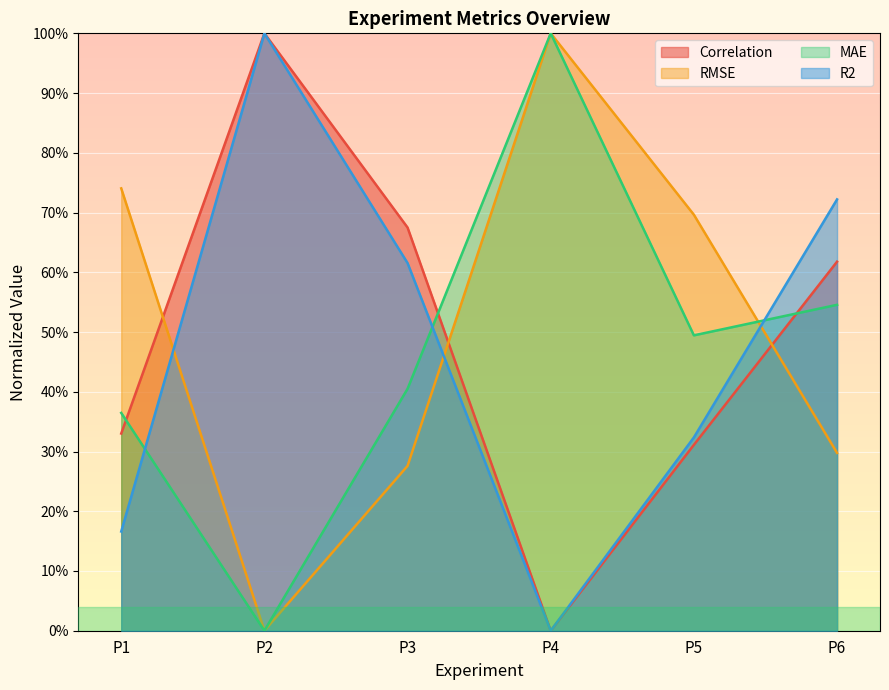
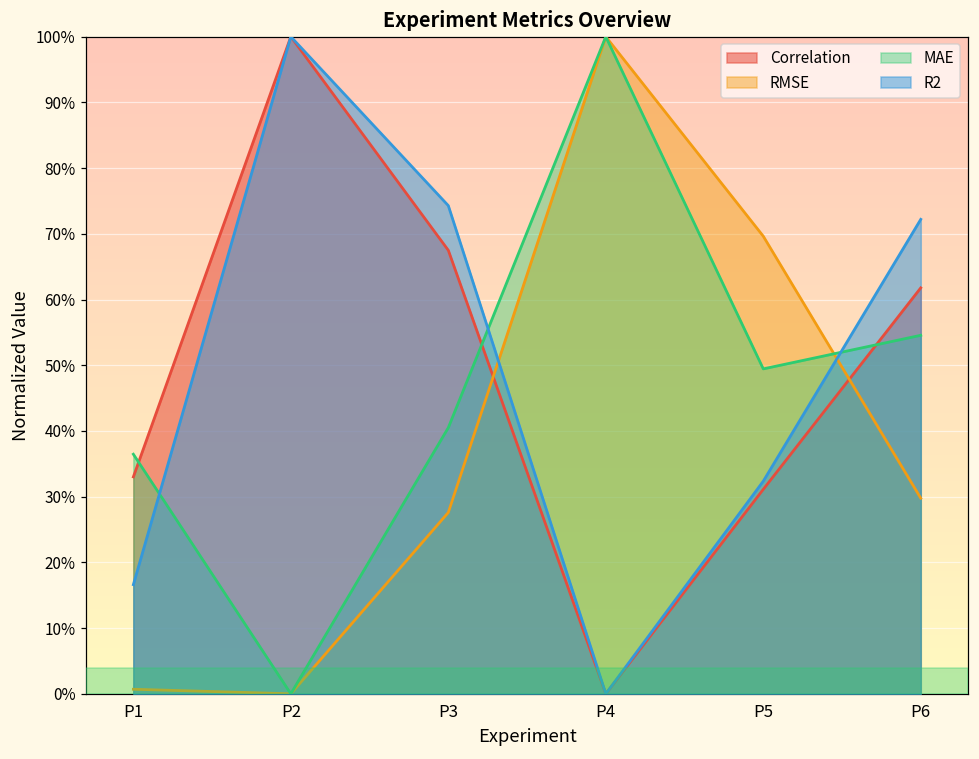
RMSE, P1: 74% -> 1%
R2, P3: 62% -> 74%
